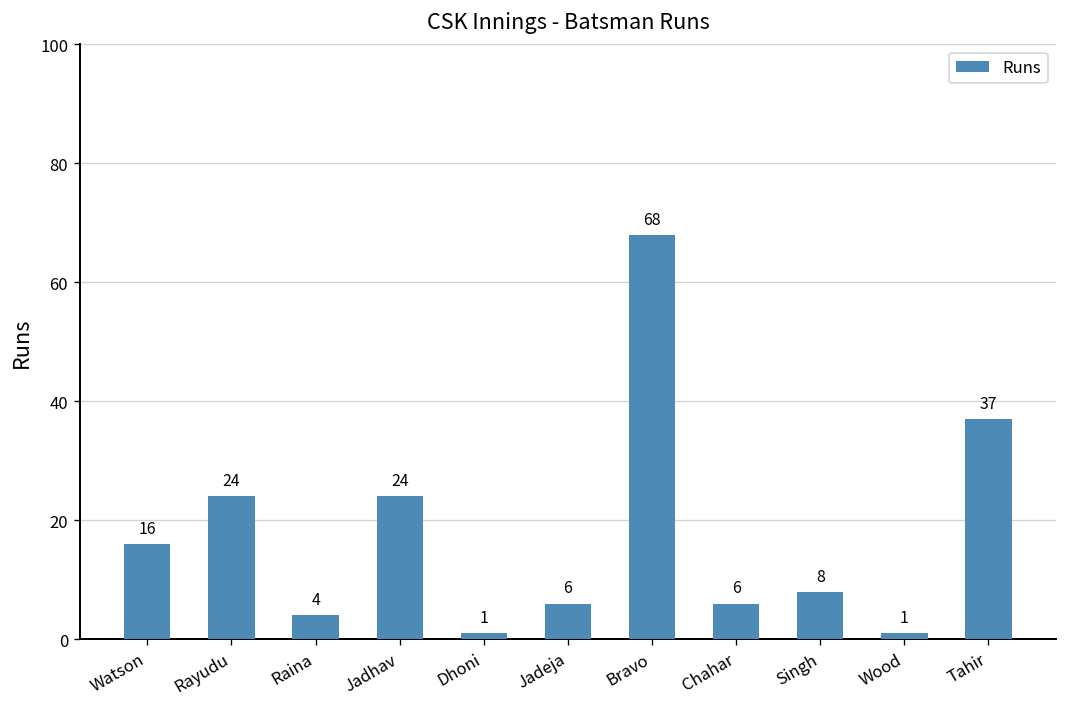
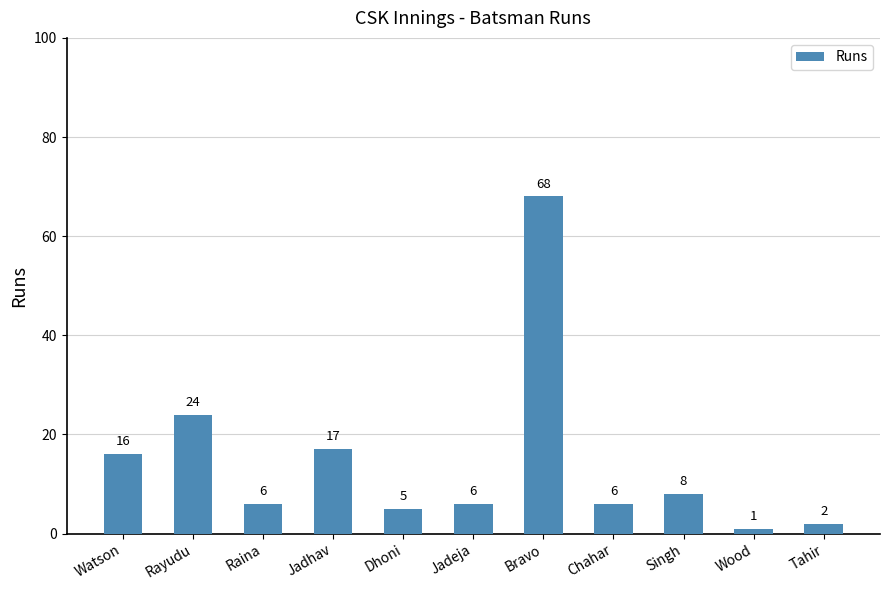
Raina: 4 -> 6
Jadhav: 24 -> 17
Dhoni: 1 -> 5
Tahir: 37 -> 2
